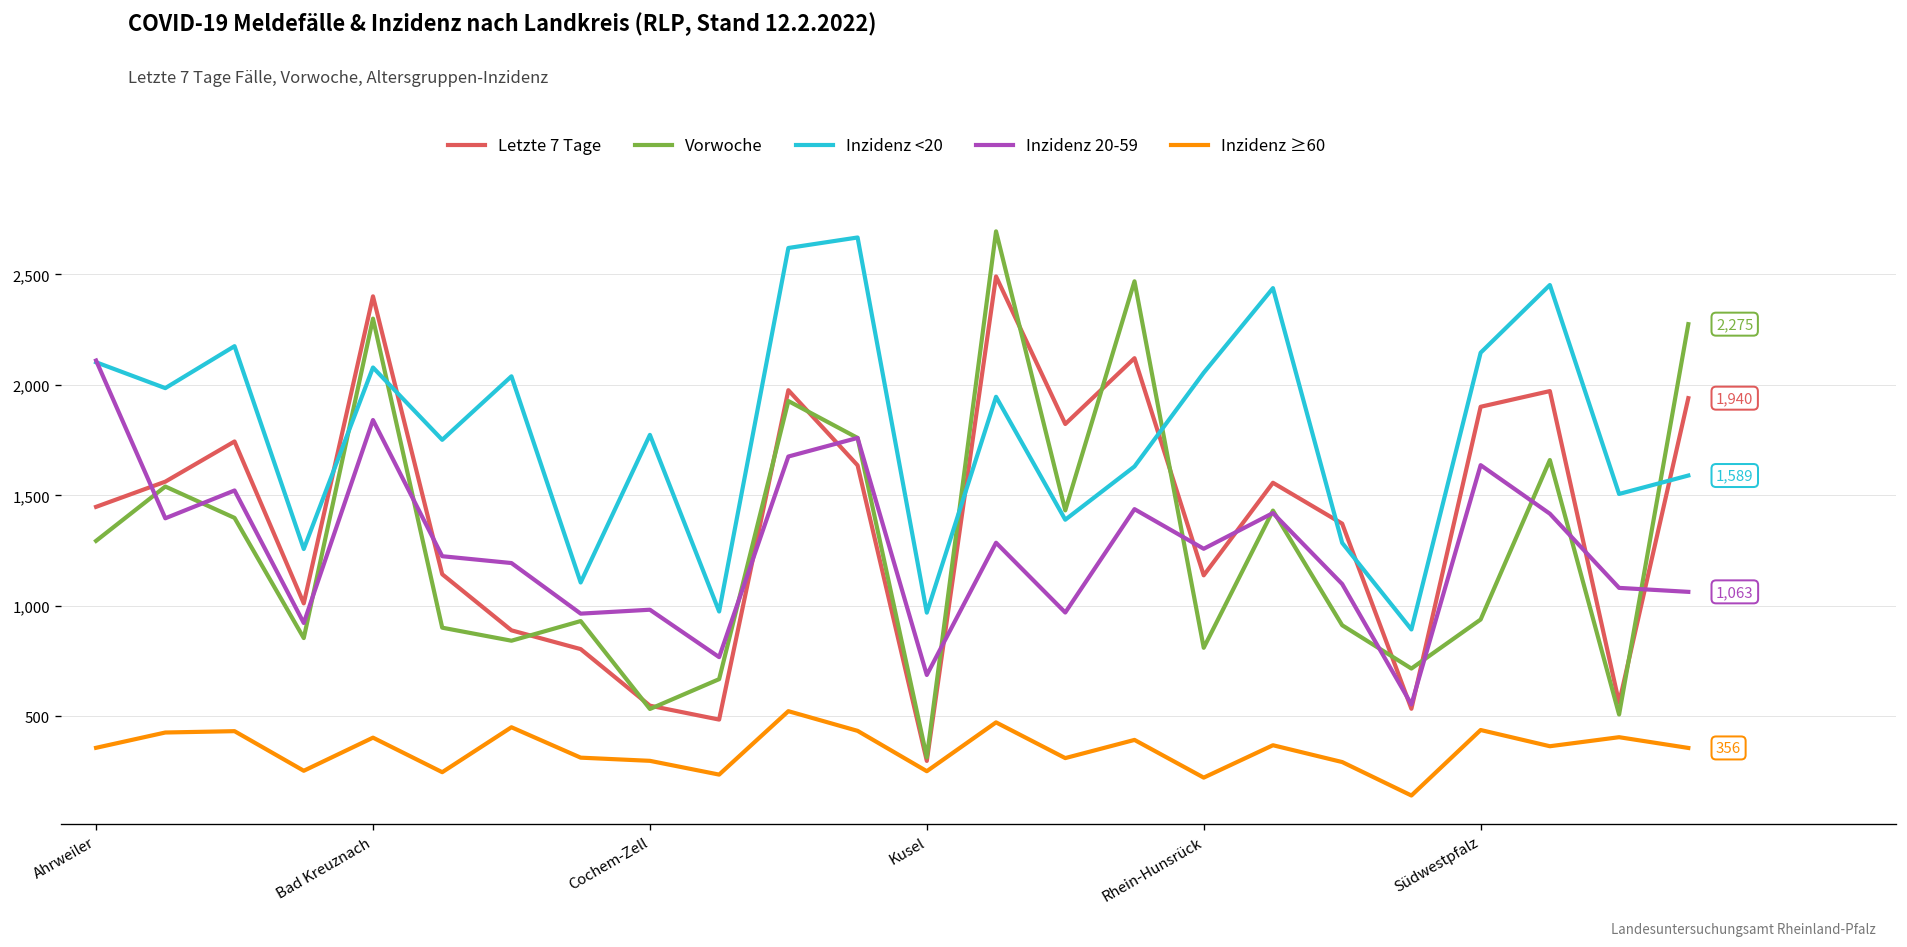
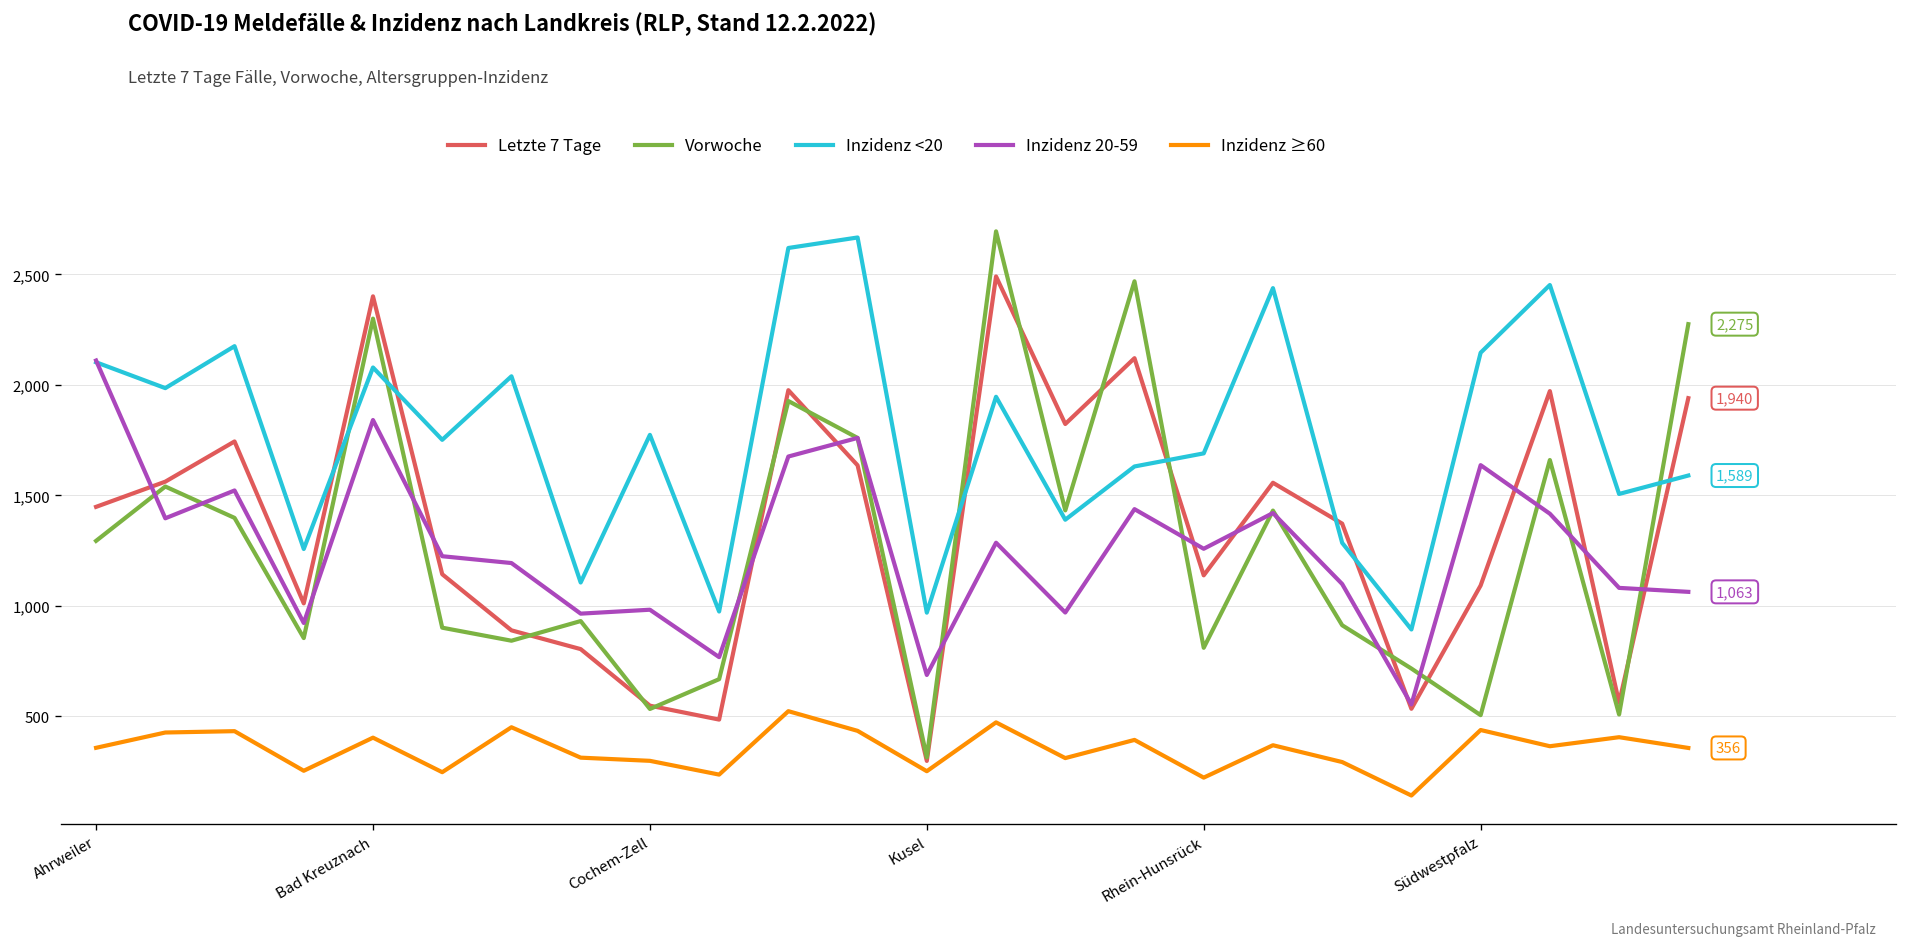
Inzidenz <20, Rhein-Hunsrück: 2,060 -> 1,690
Letzte 7 Tage, Südwestpfalz: 1,900 -> 1,090
Vorwoche, Südwestpfalz: 940 -> 510
